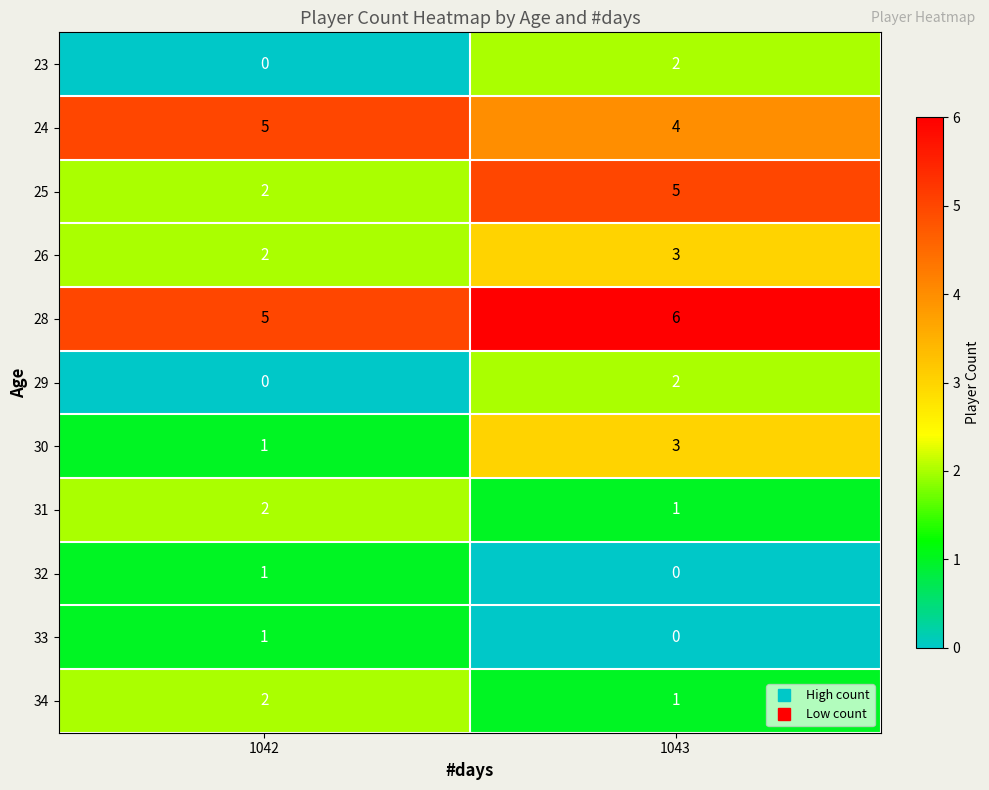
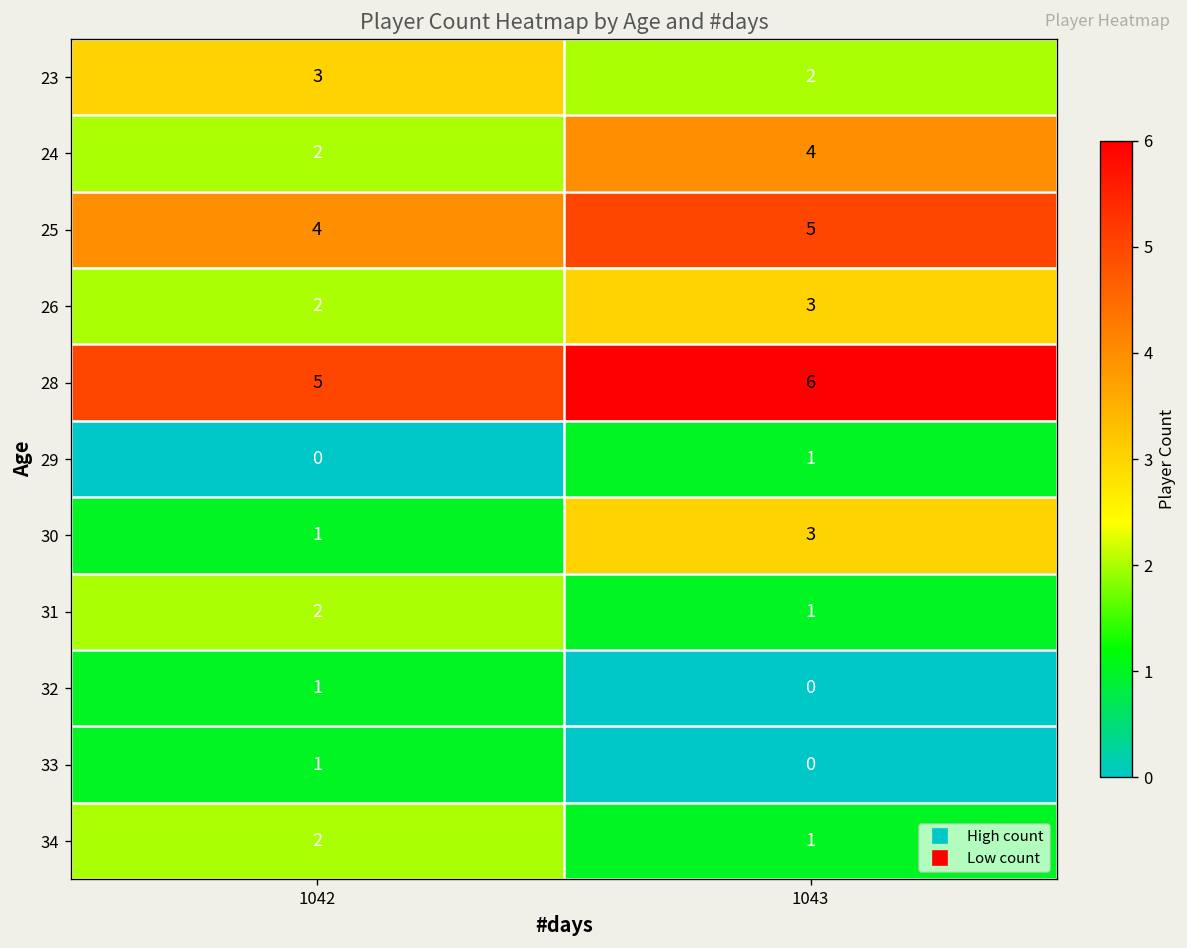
23, 1042: 0 -> 3
24, 1042: 5 -> 2
25, 1042: 2 -> 4
29, 1043: 2 -> 1
